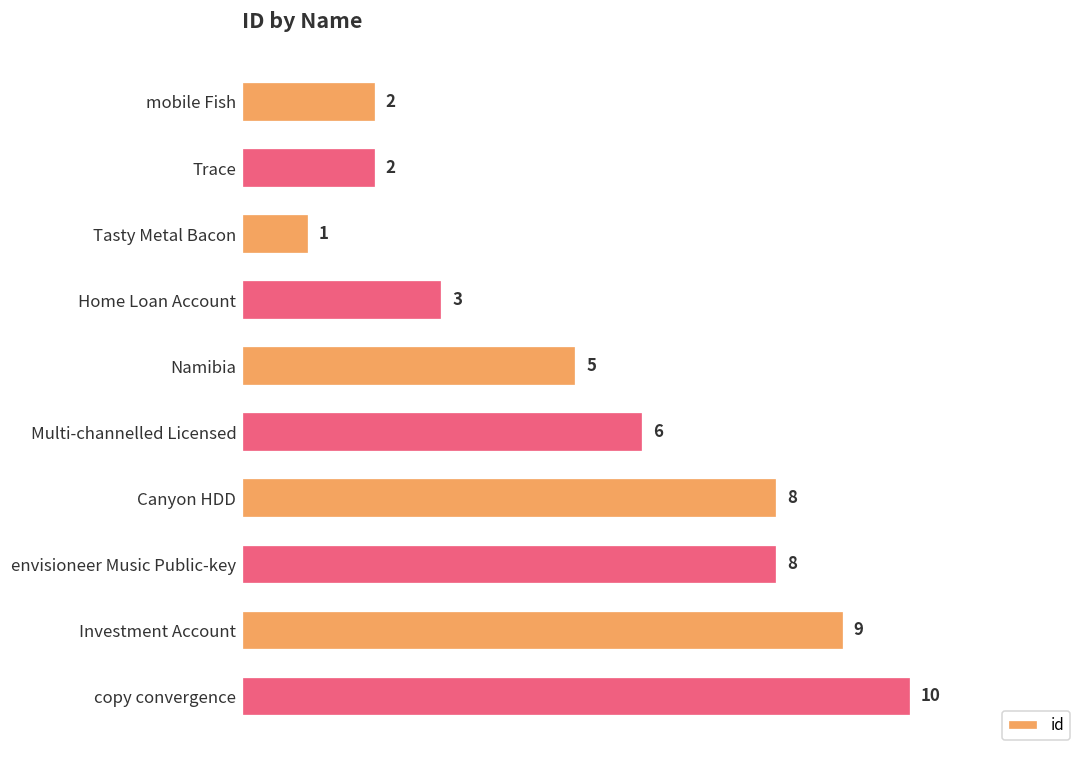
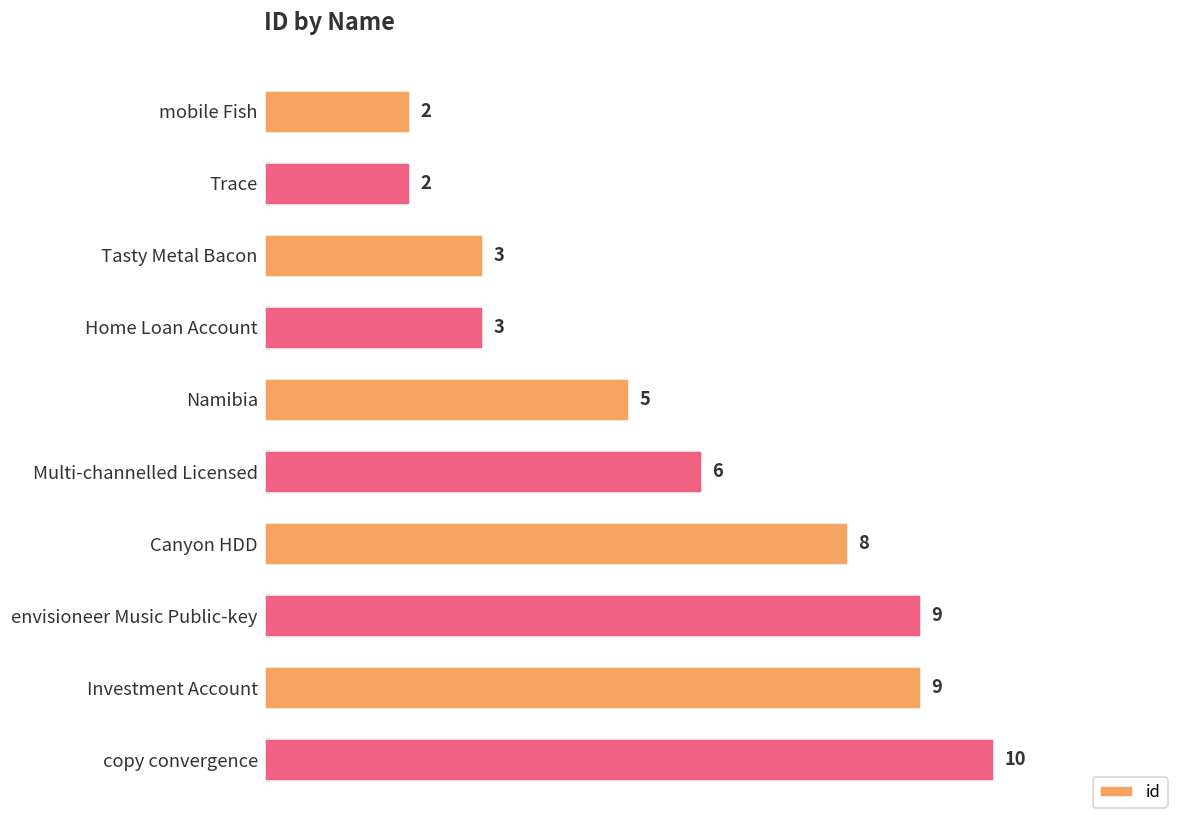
Tasty Metal Bacon: 1 -> 3
envisioneer Music Public-key: 8 -> 9
